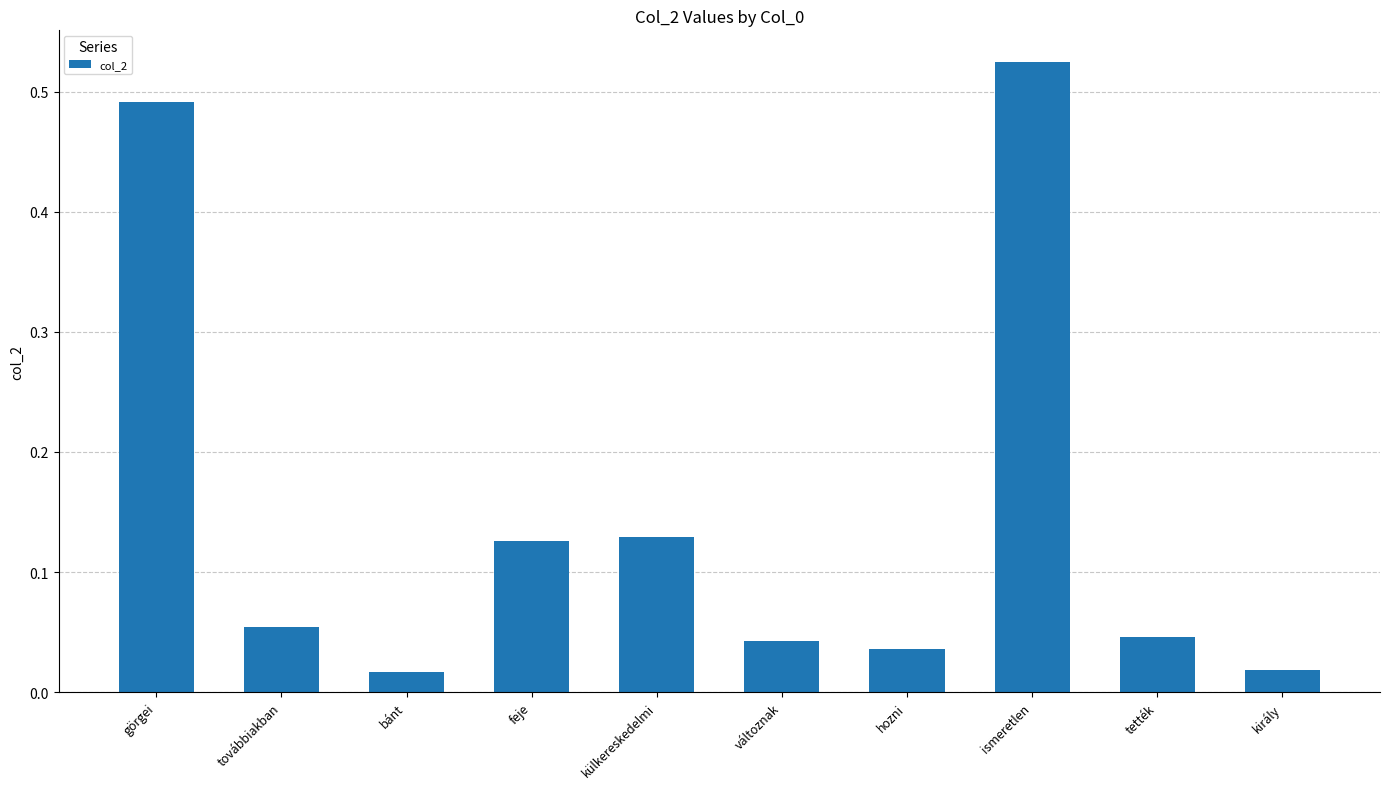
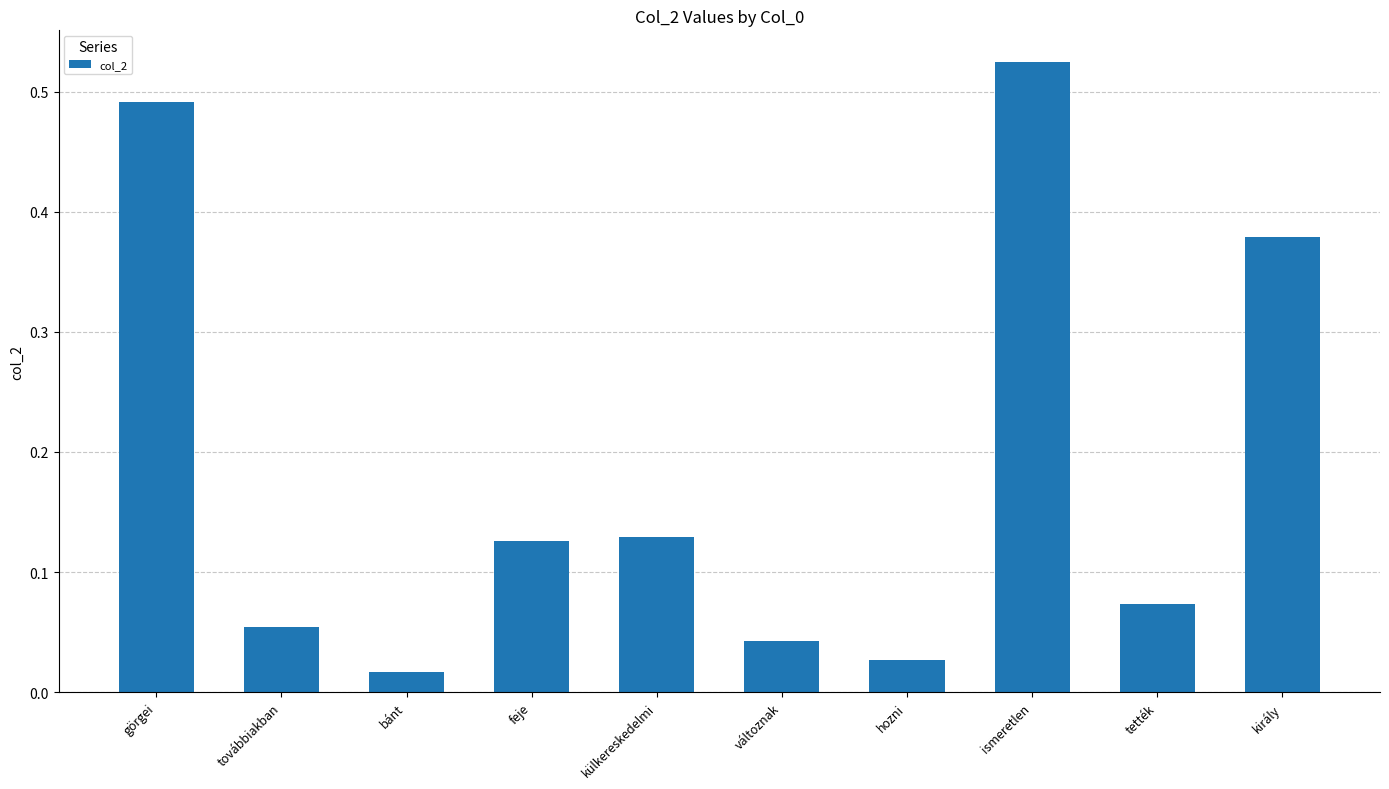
hozni: 0.036 -> 0.026
tették: 0.046 -> 0.073
király: 0.019 -> 0.379
